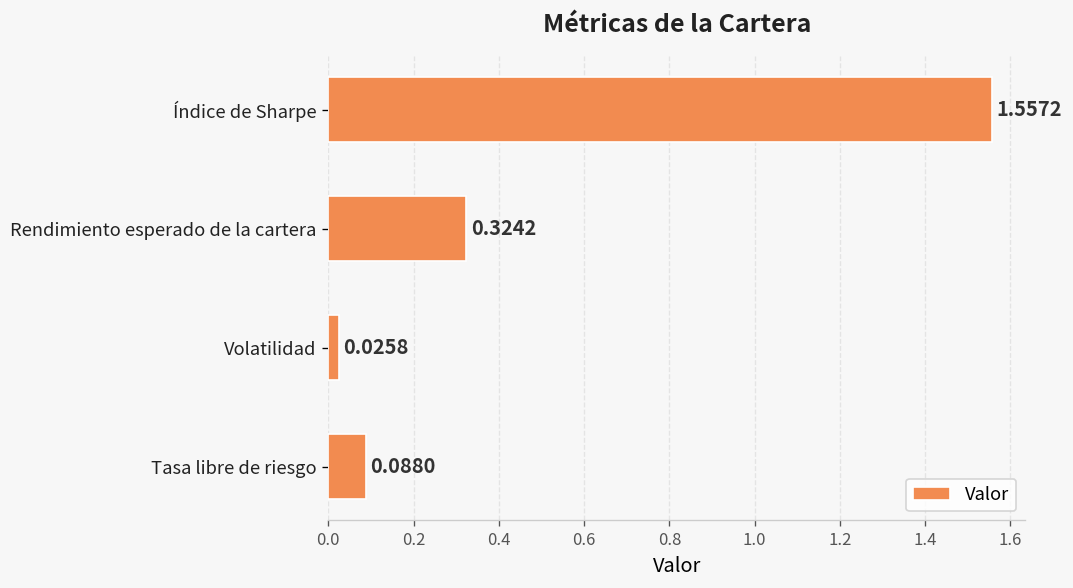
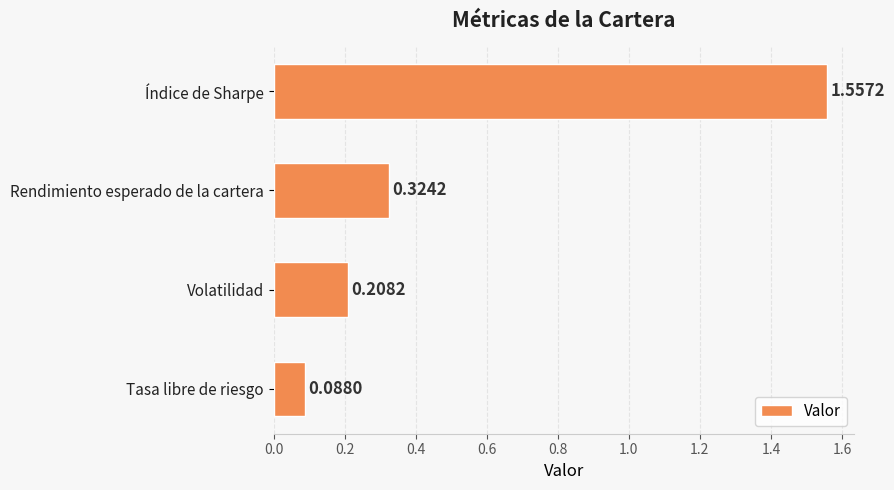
Volatilidad: 0.0258 -> 0.2082
